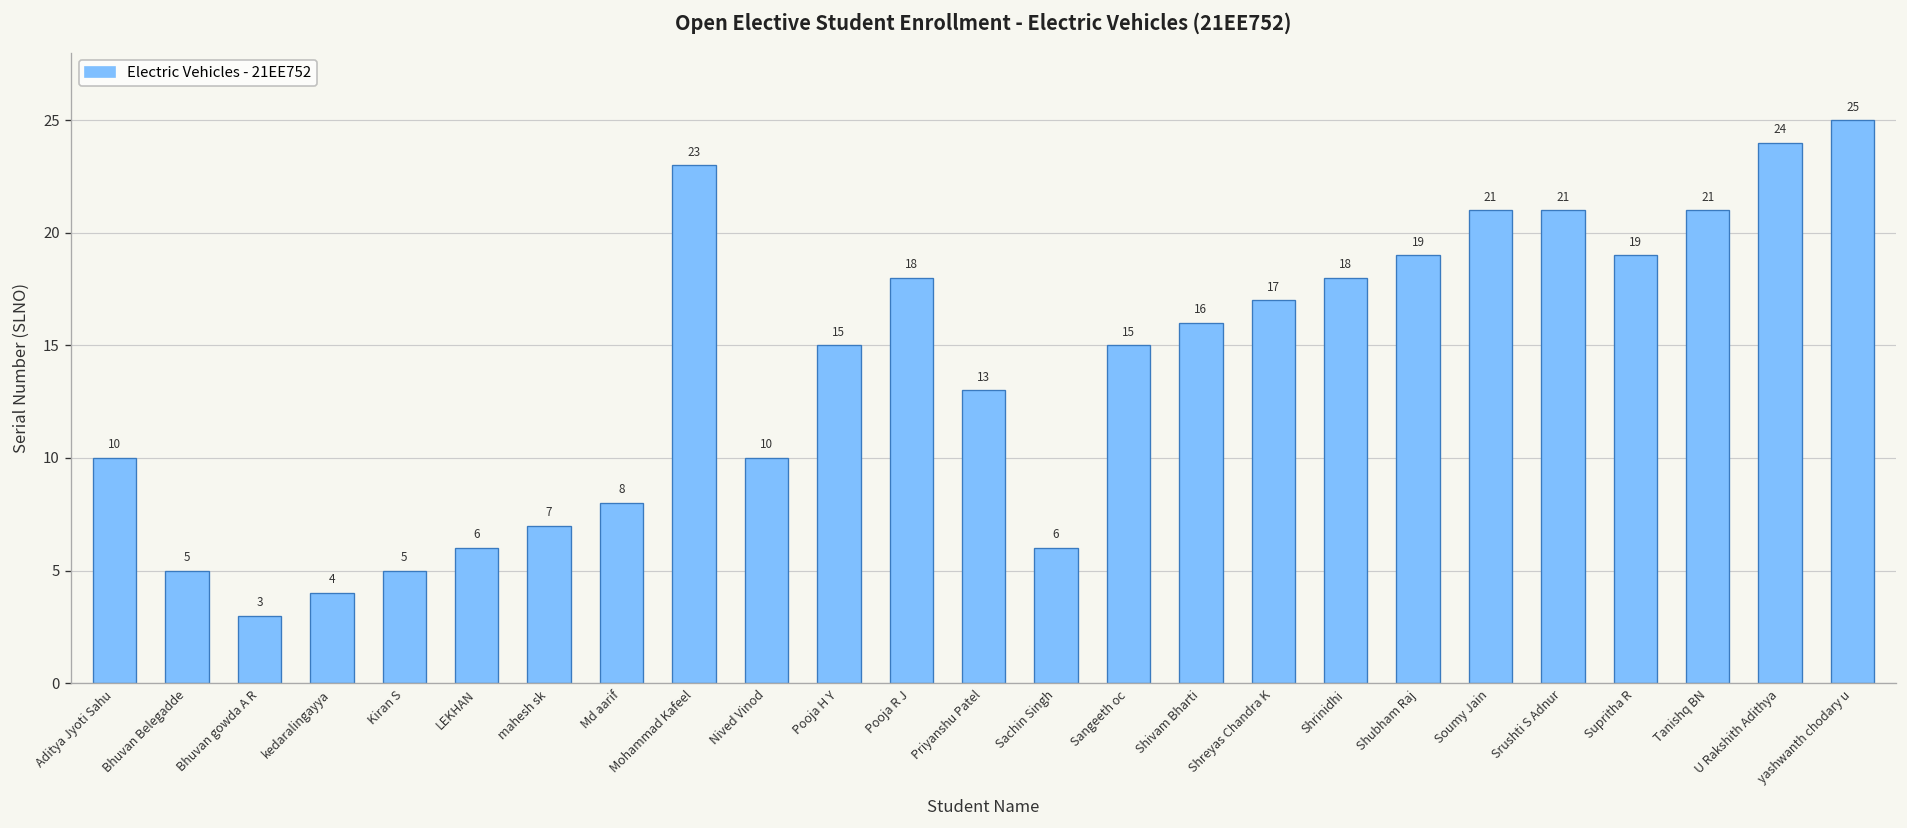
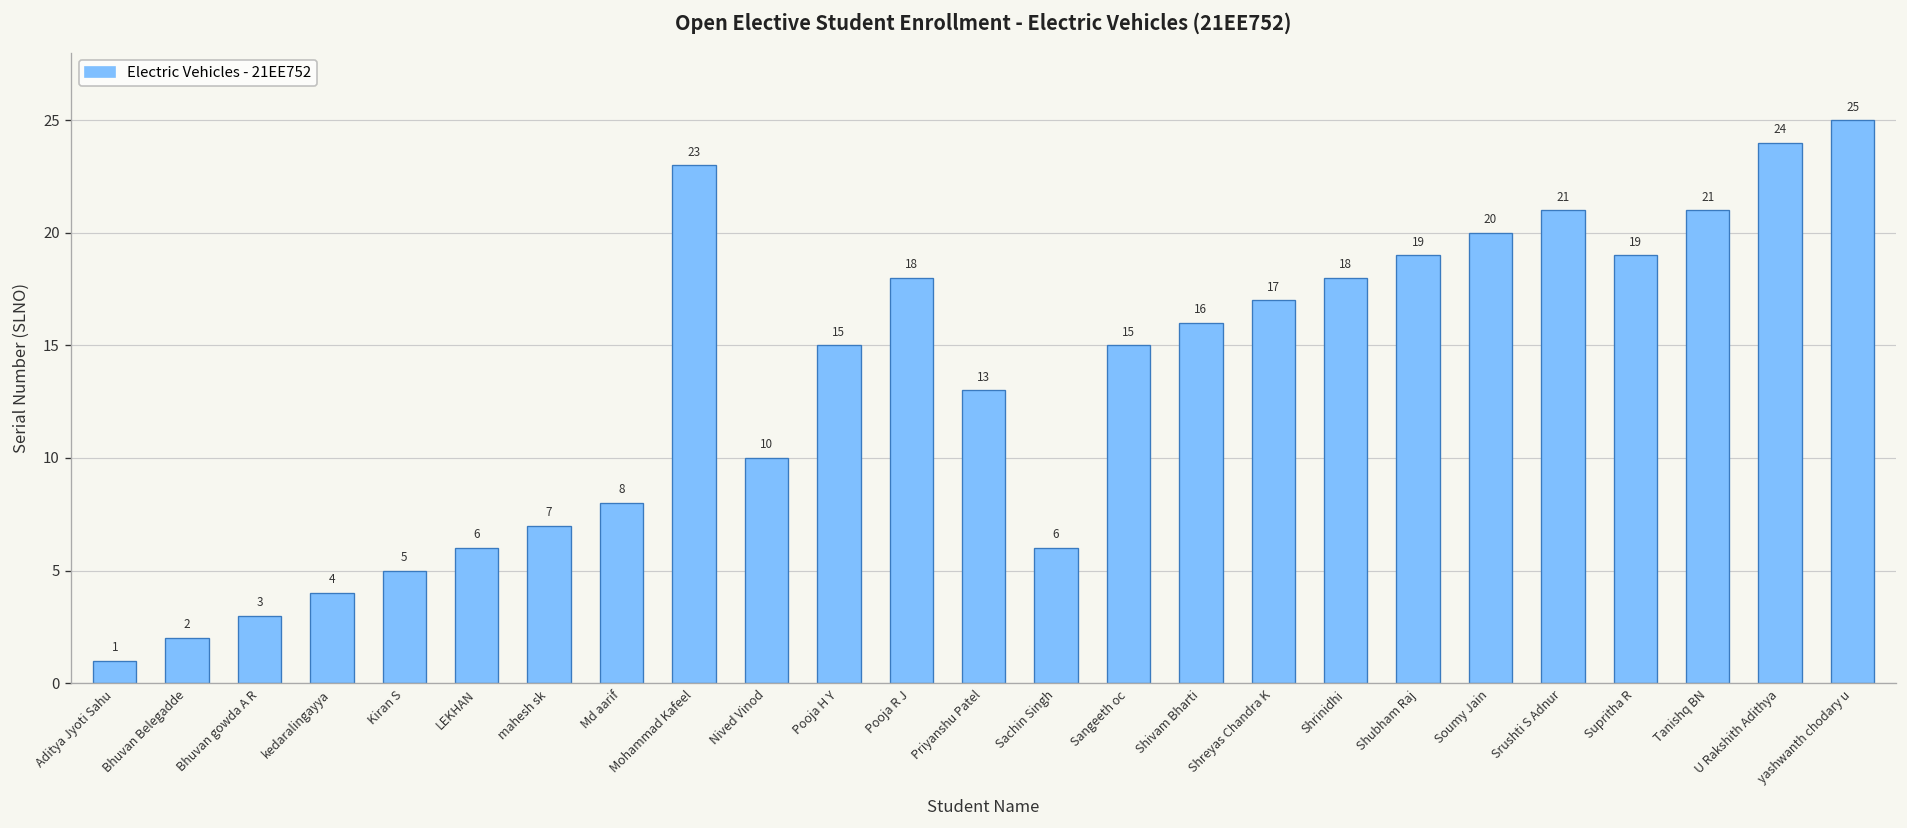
Aditya Jyoti Sahu: 10 -> 1
Bhuvan Belegadde: 5 -> 2
Soumy Jain: 21 -> 20
